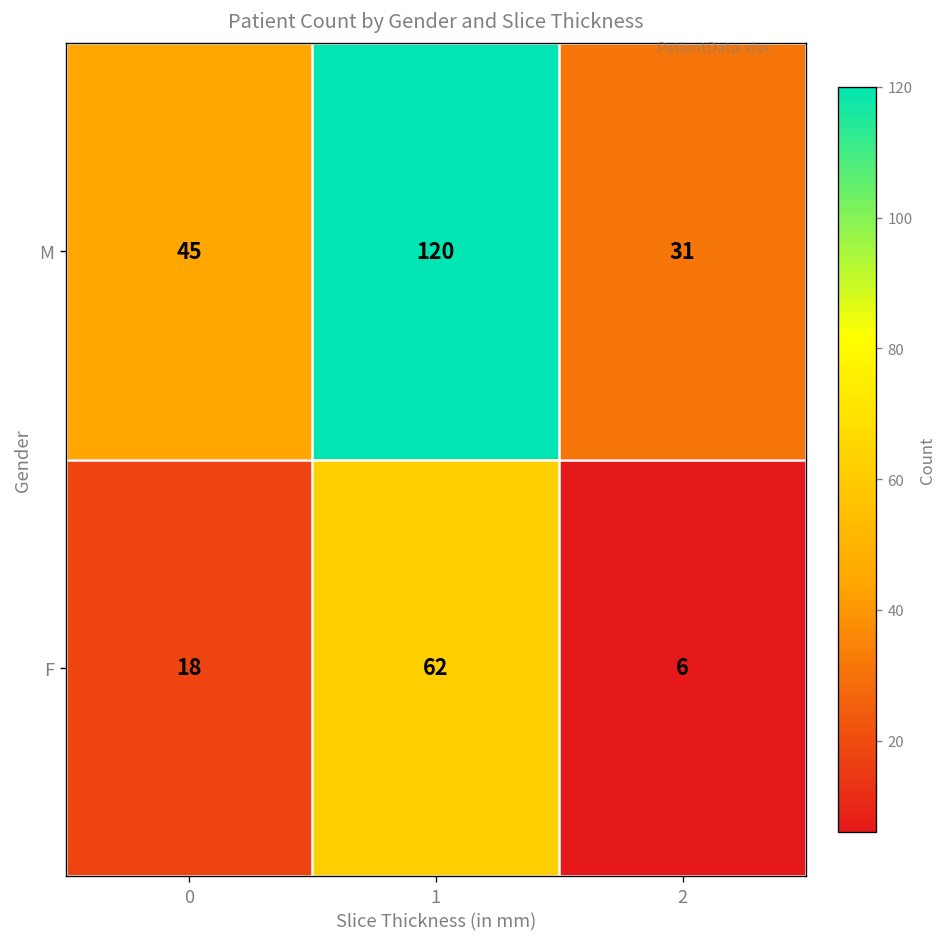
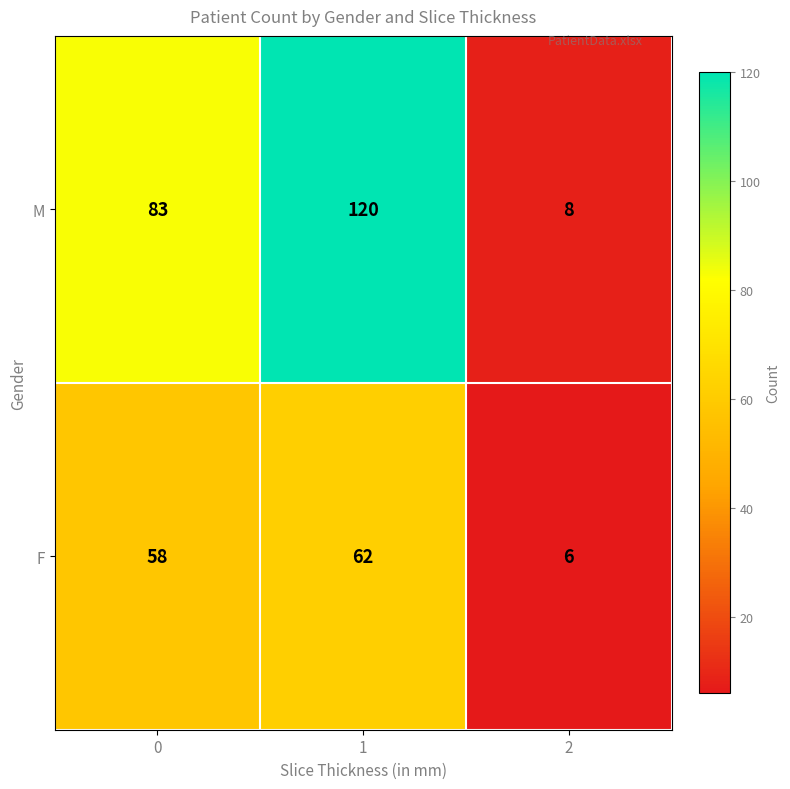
M, 0: 45 -> 83
M, 2: 31 -> 8
F, 0: 18 -> 58
